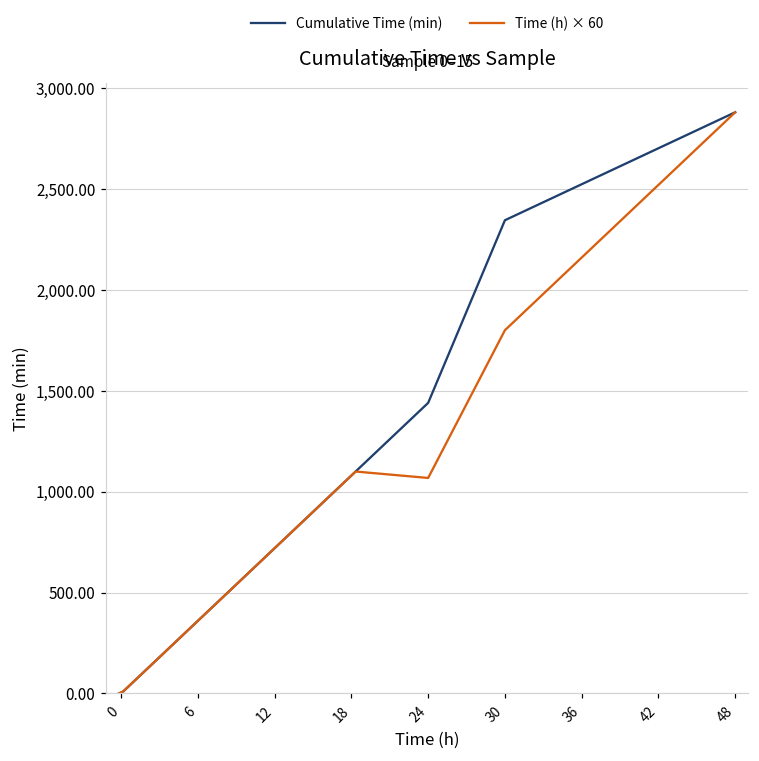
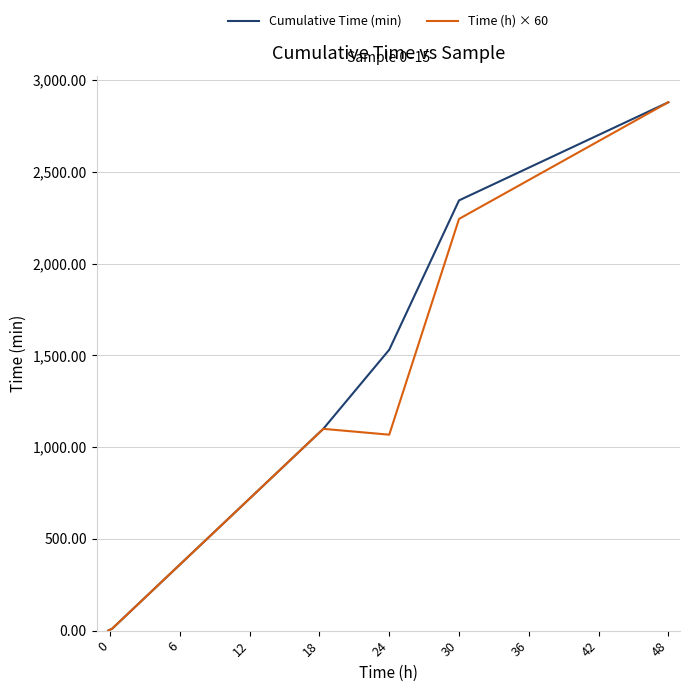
Cumulative Time (min), 24: 1,440 -> 1,530
Time (h) × 60, 30: 1,800 -> 2,240
